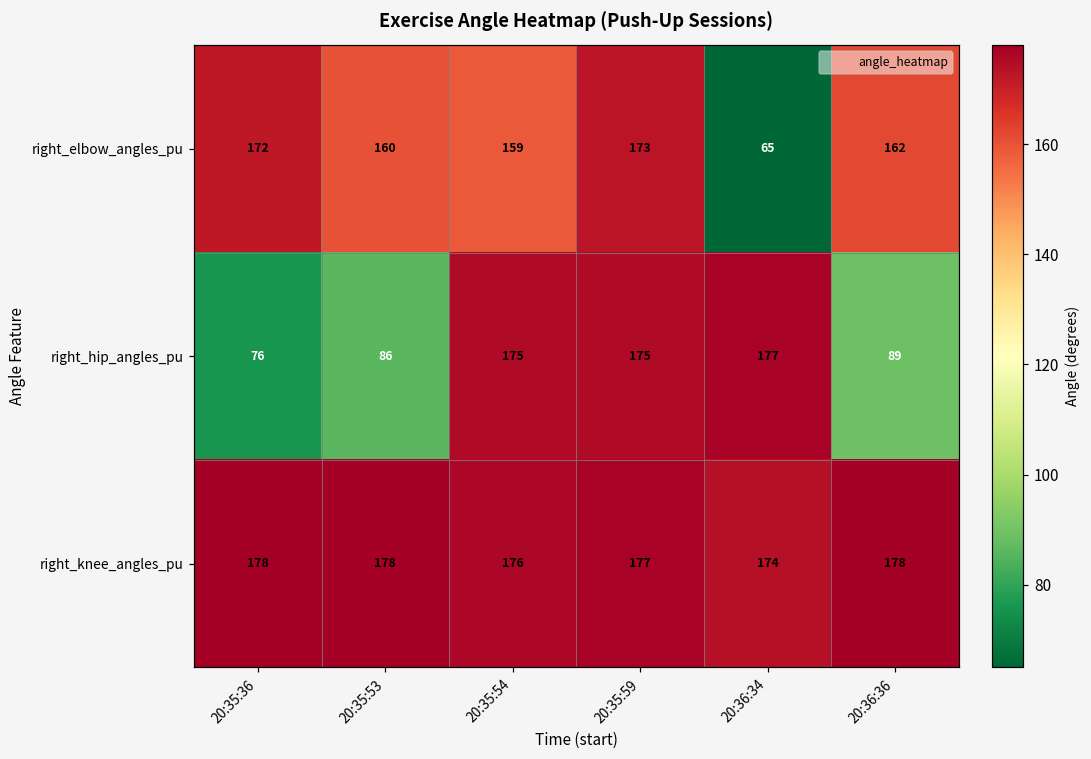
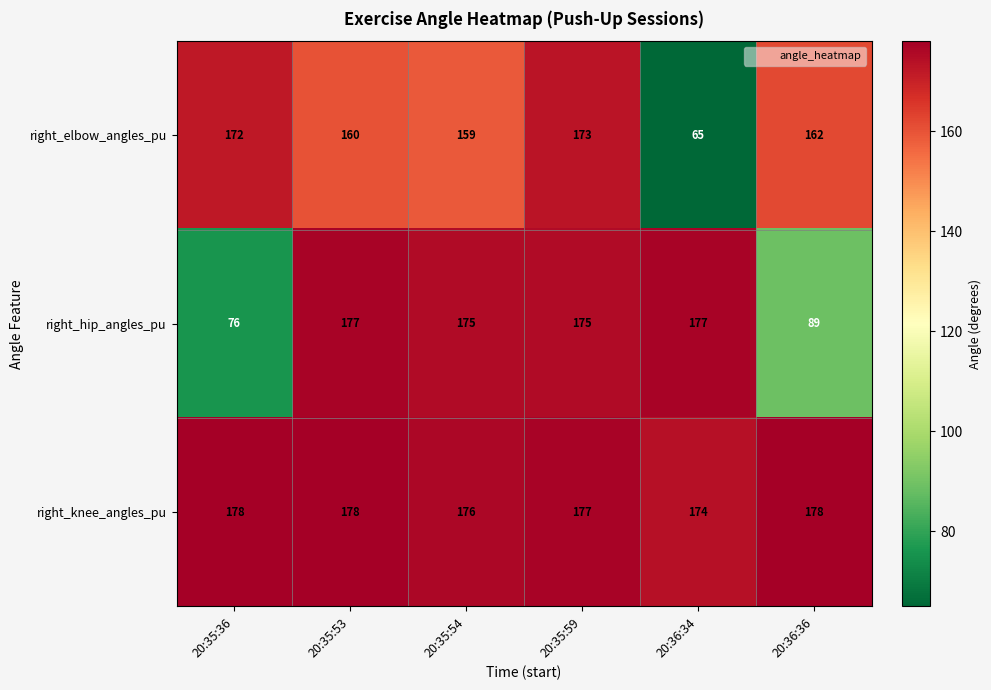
right_hip_angles_pu, 20:35:53: 86 -> 177
